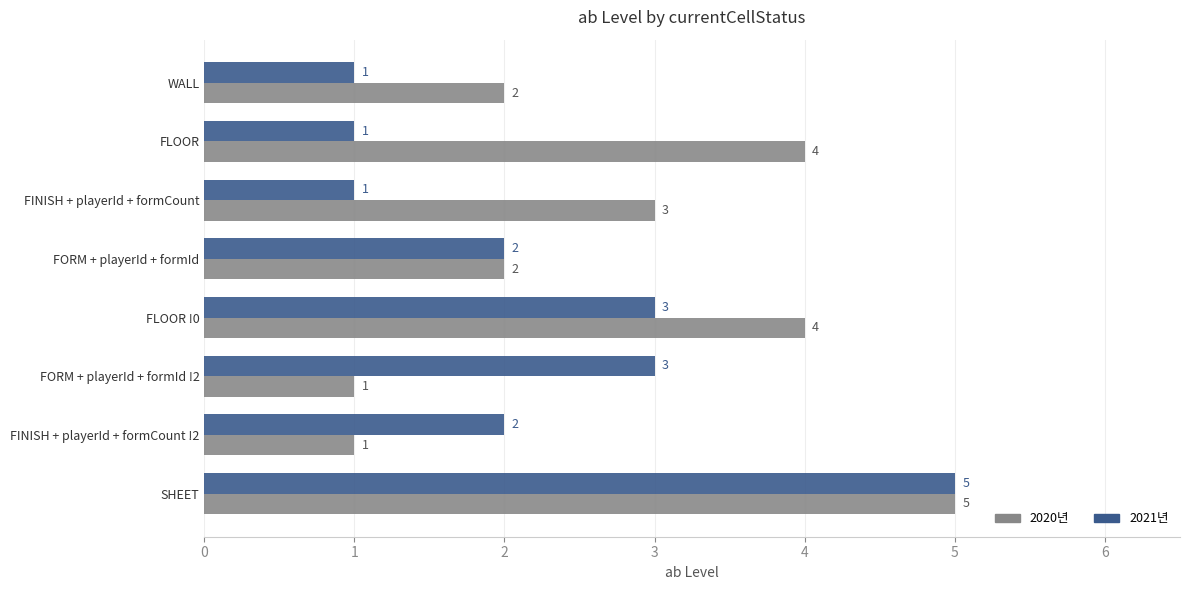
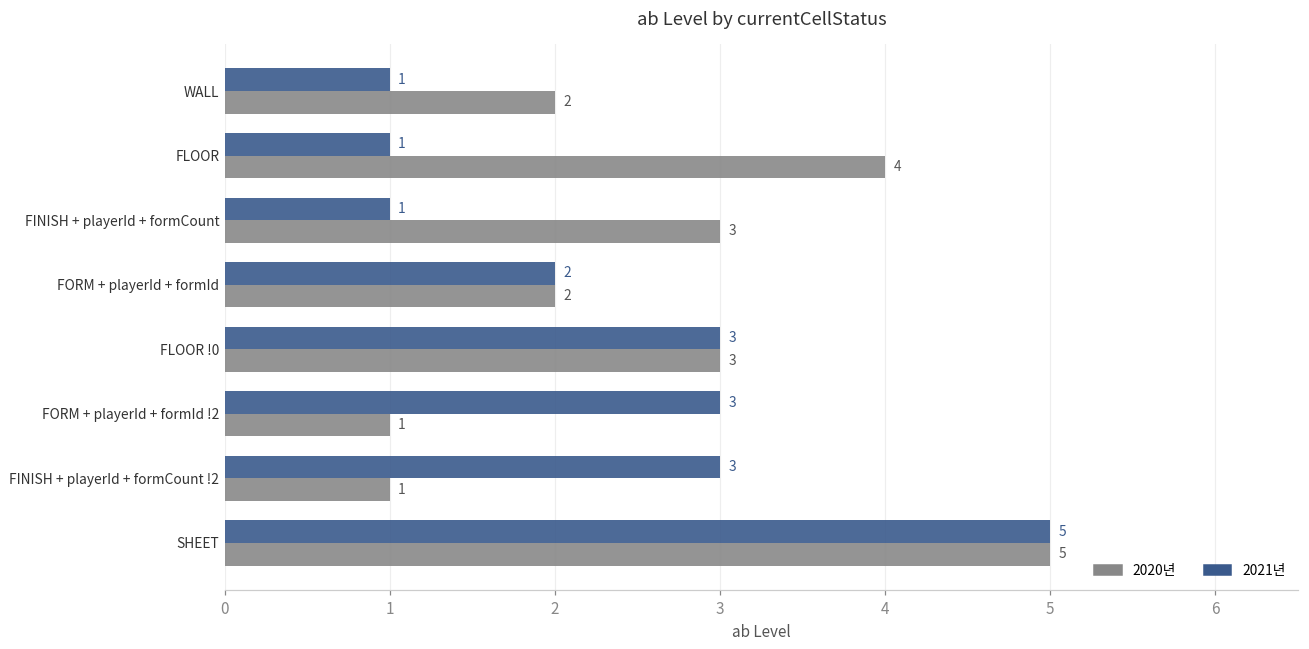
2020년, FLOOR !0: 4 -> 3
2021년, FINISH + playerId + formCount !2: 2 -> 3
